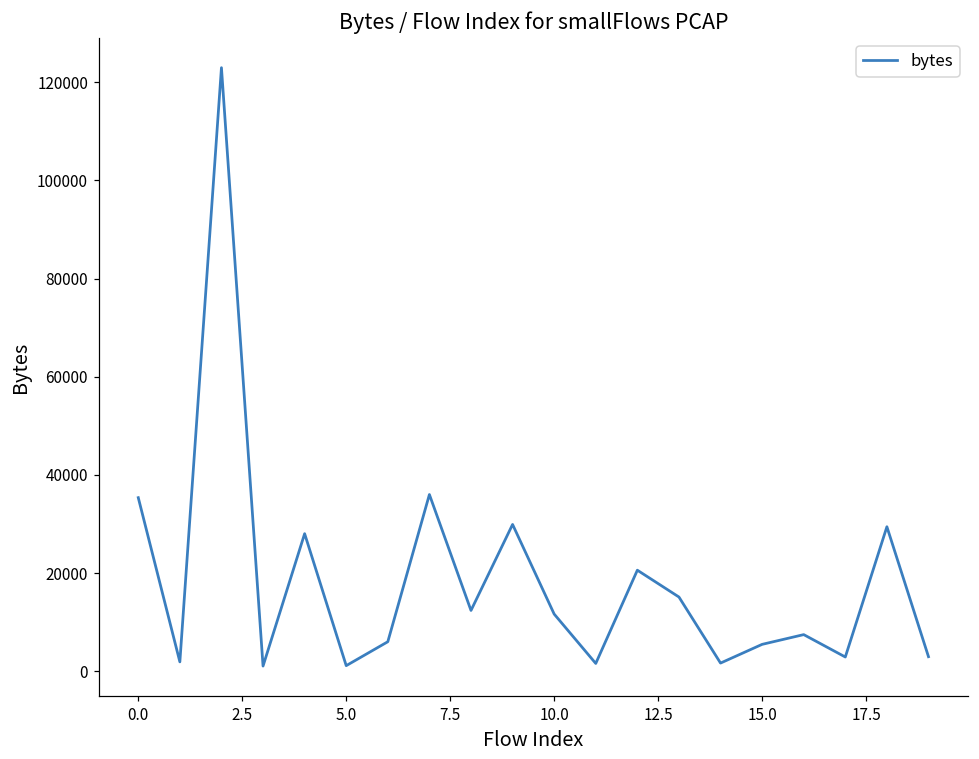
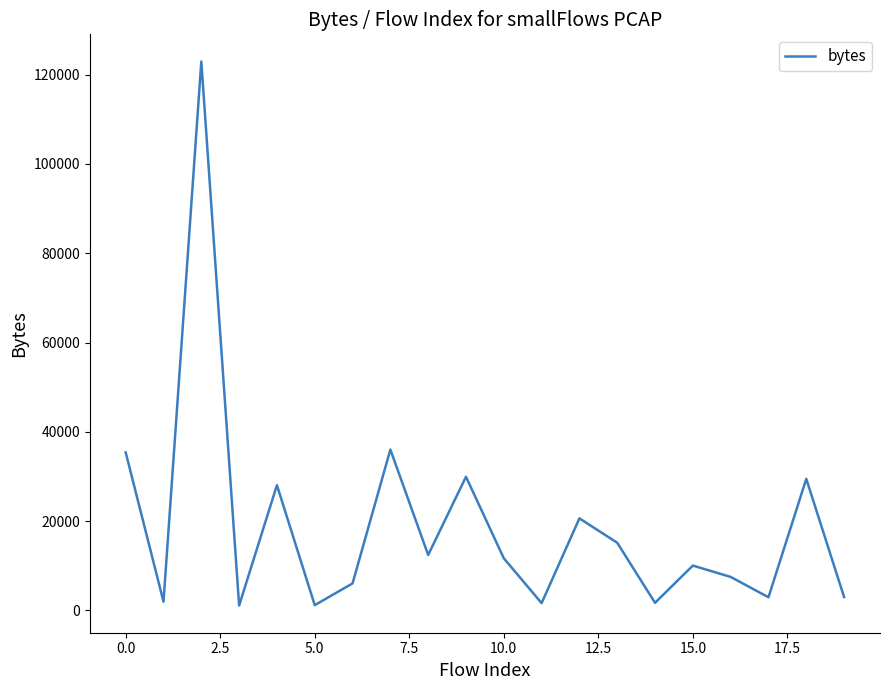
15.0: 6000 -> 10000
